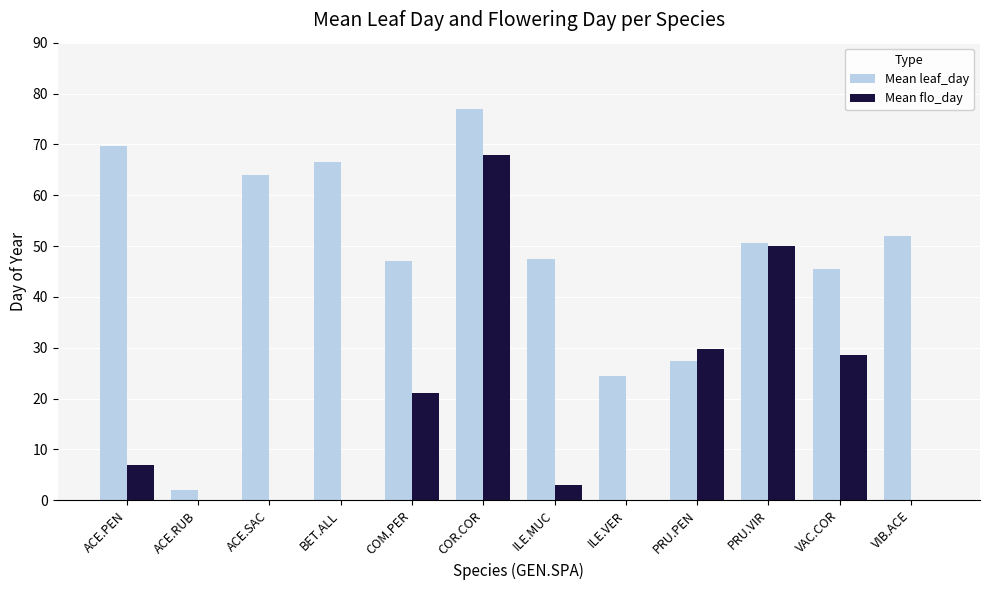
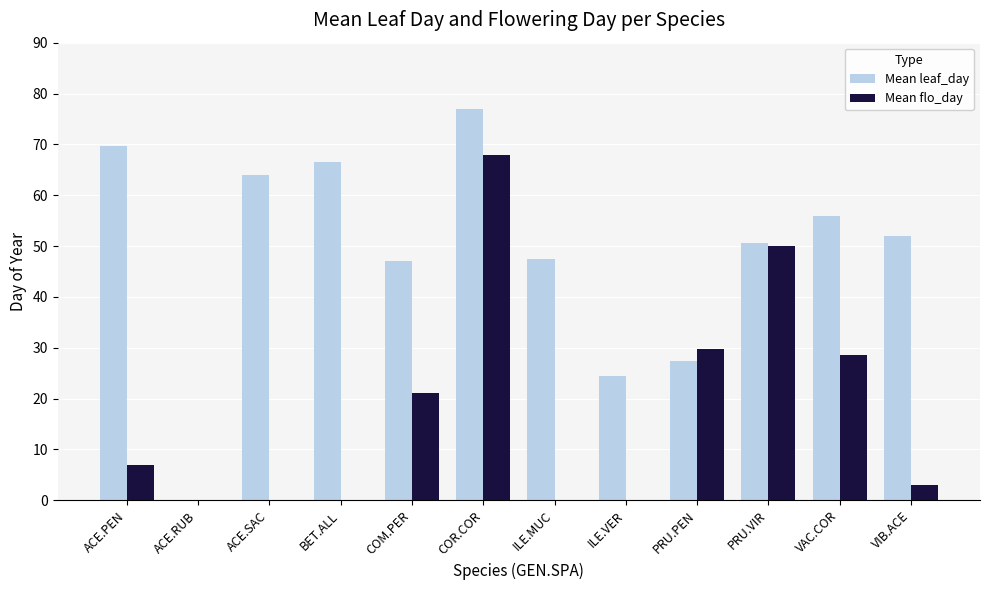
Mean leaf_day, ACE.RUB: 2 -> 0
Mean flo_day, ILE.MUC: 3 -> 0
Mean leaf_day, VAC.COR: 46 -> 56
Mean flo_day, VIB.ACE: 0 -> 3
